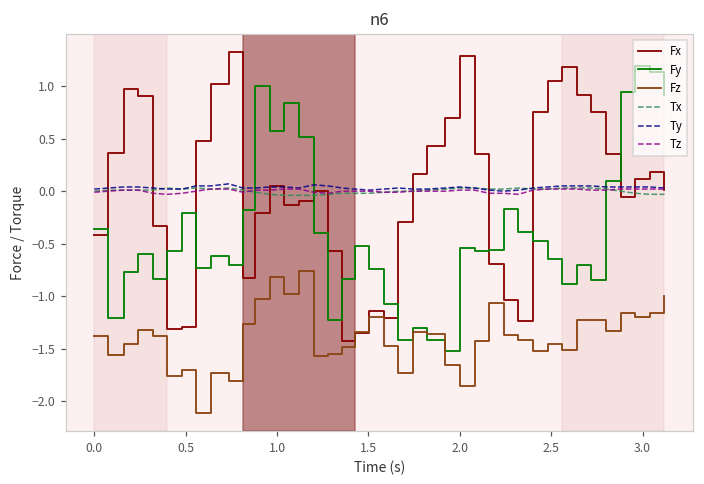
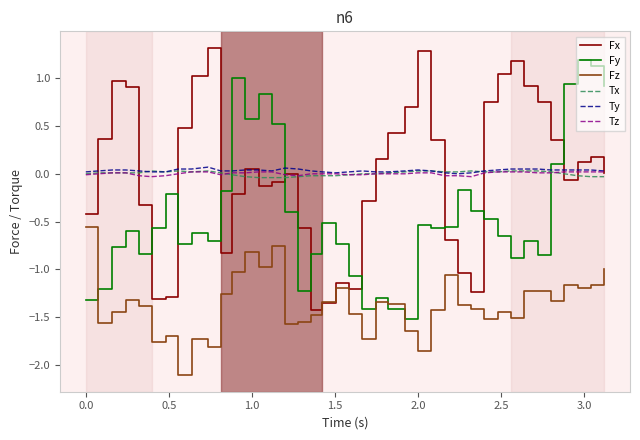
Fy, 0.0: -0.4 -> -1.3
Fz, 0.0: -1.4 -> -0.6
